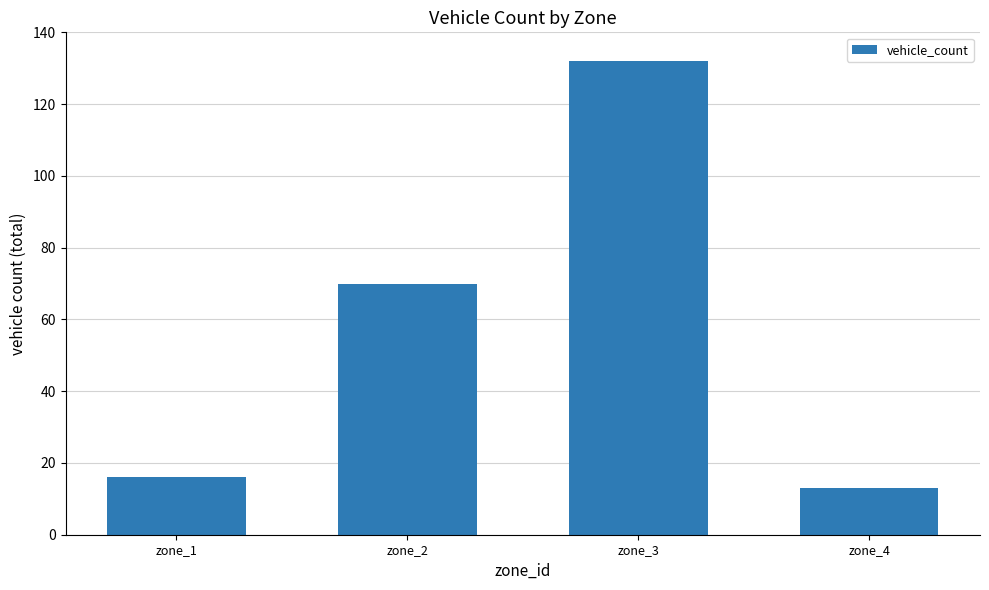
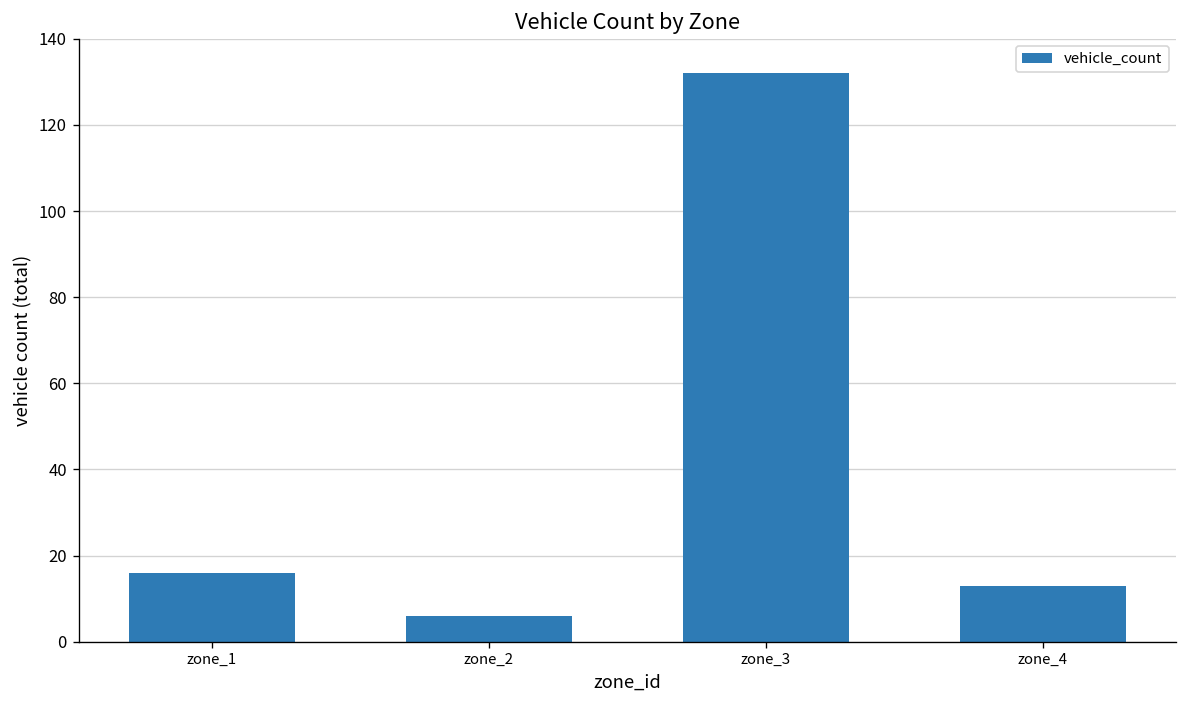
zone_2: 70 -> 6
